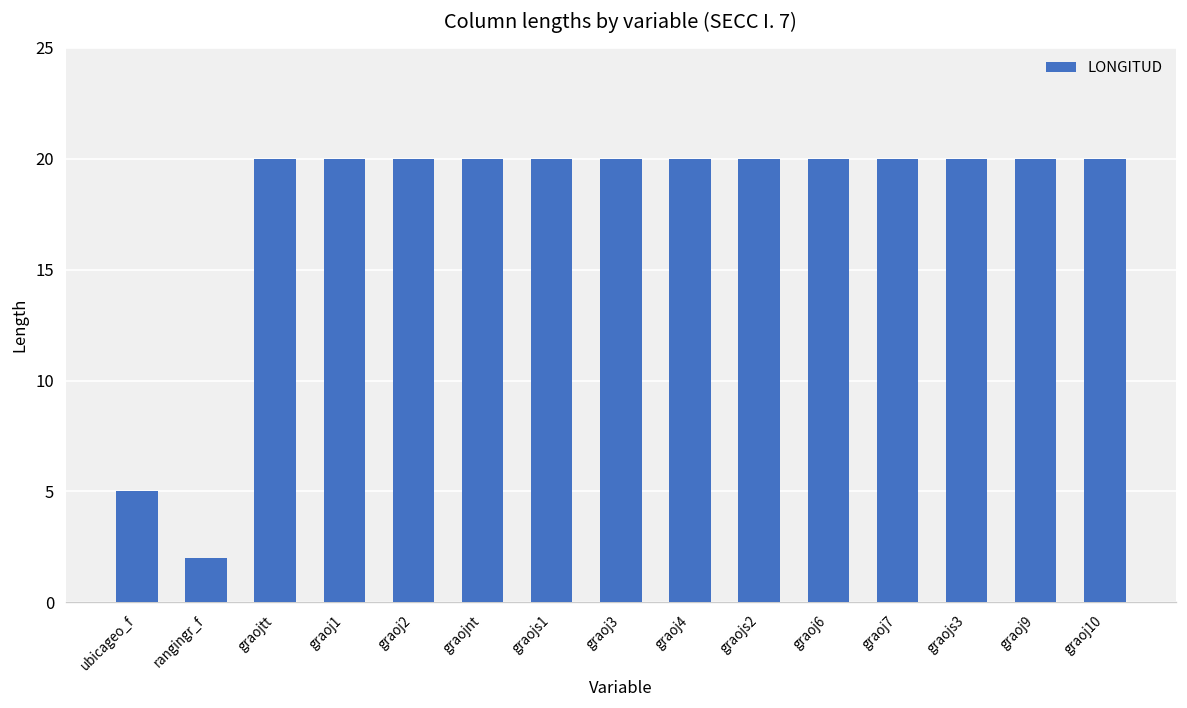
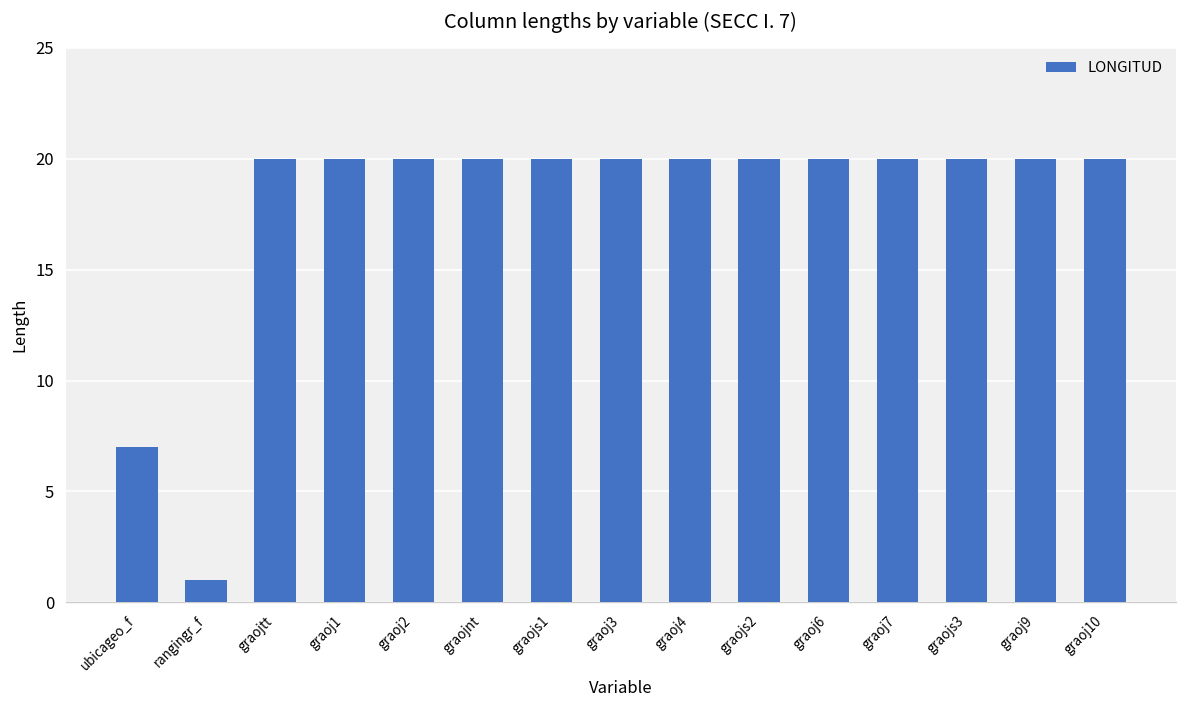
ubicageo_f: 5 -> 7
rangingr_f: 2 -> 1
